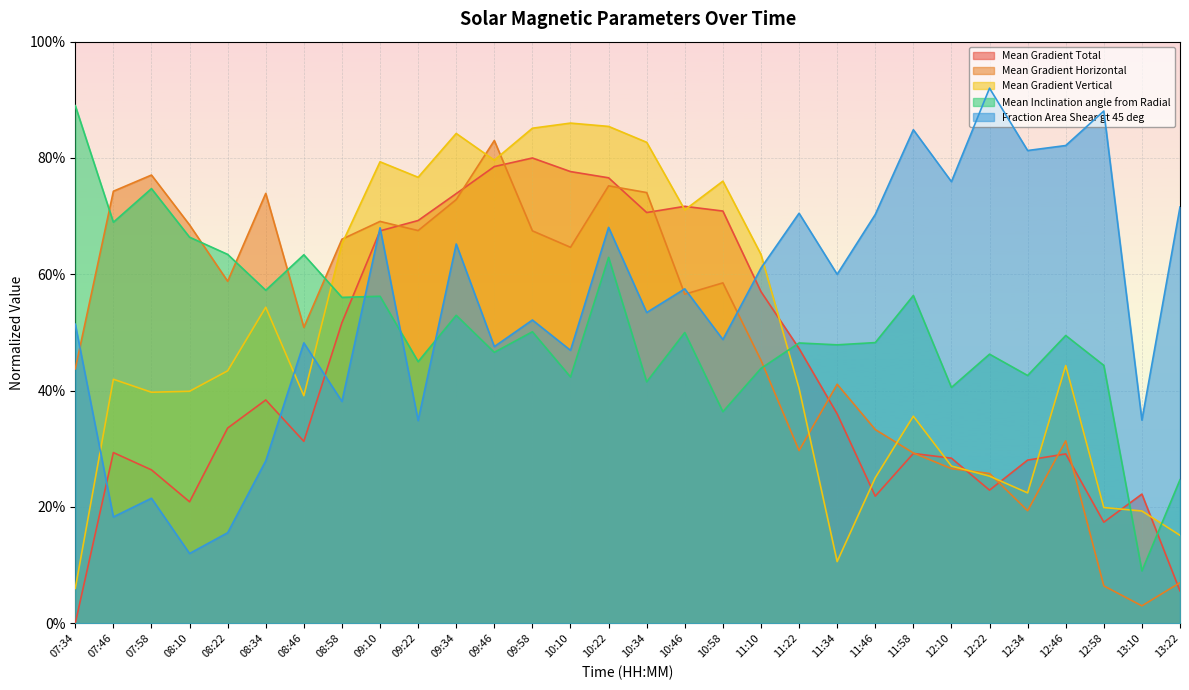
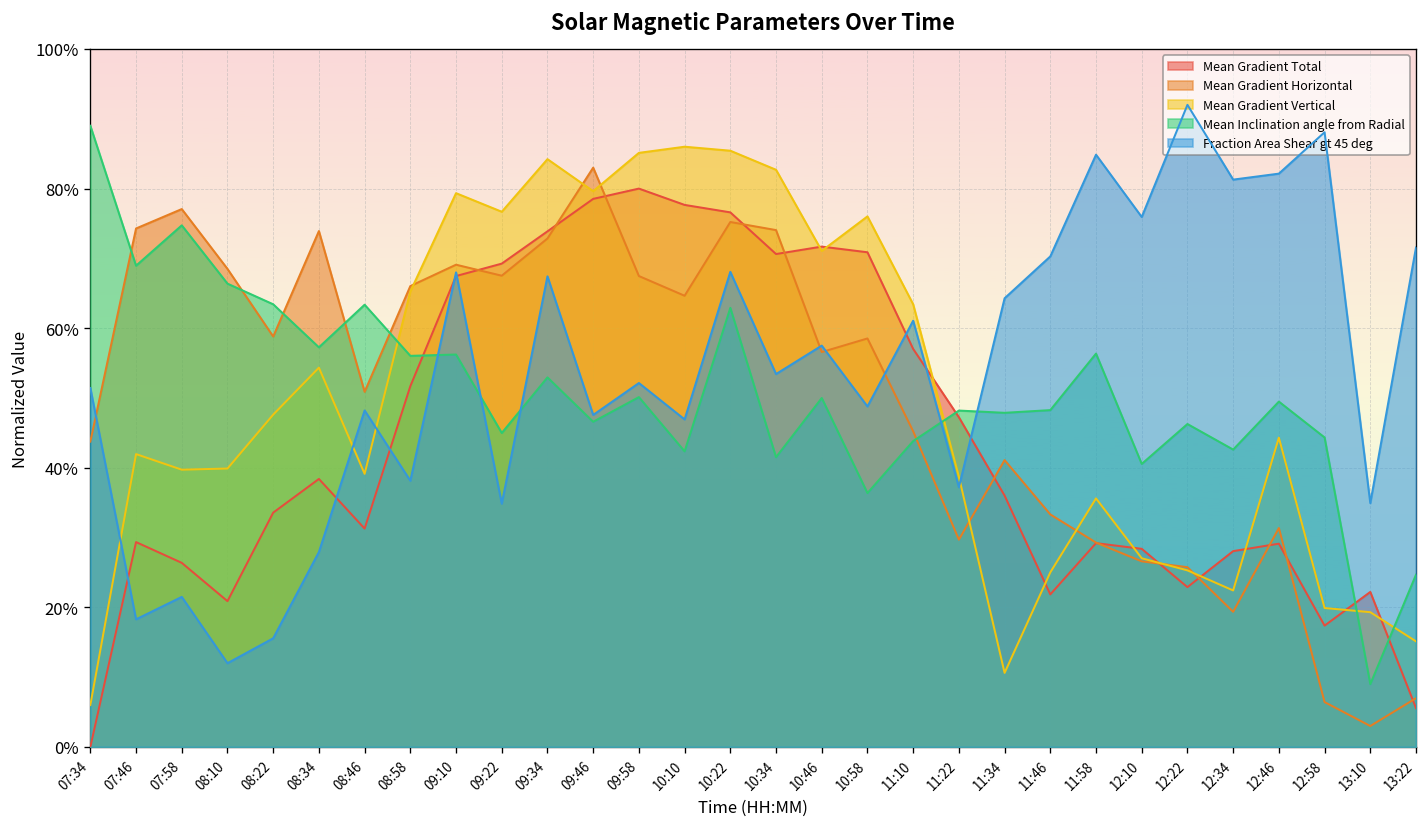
Mean Gradient Vertical, 08:22: 43% -> 48%
Fraction Area Shear gt 45 deg, 09:34: 65% -> 67%
Mean Gradient Vertical, 11:22: 40% -> 39%
Fraction Area Shear gt 45 deg, 11:22: 70% -> 37%
Fraction Area Shear gt 45 deg, 11:34: 60% -> 64%
